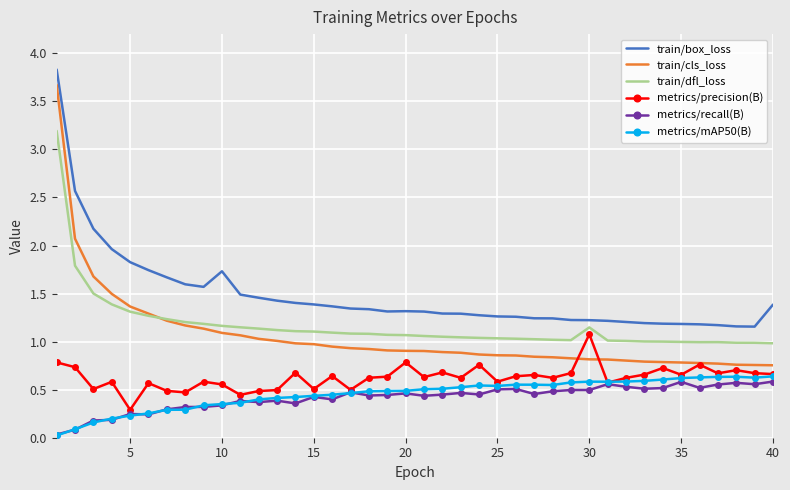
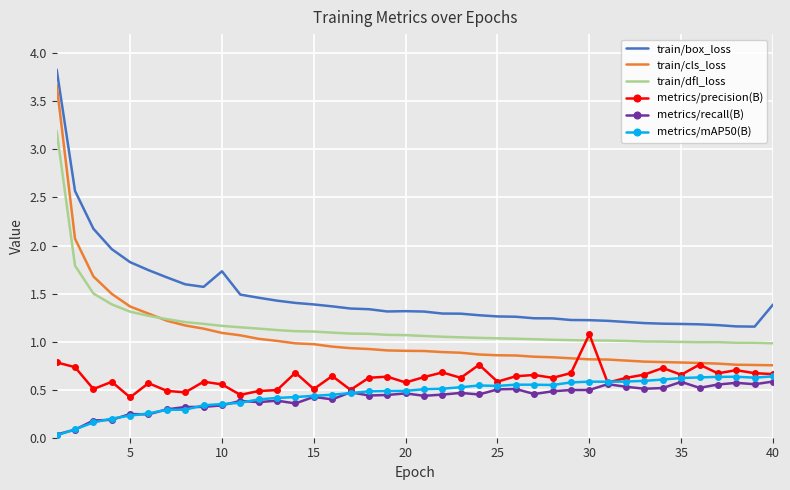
metrics/precision(B), 5: 0.3 -> 0.4
metrics/precision(B), 20: 0.8 -> 0.6
train/dfl_loss, 30: 1.1 -> 1.0
